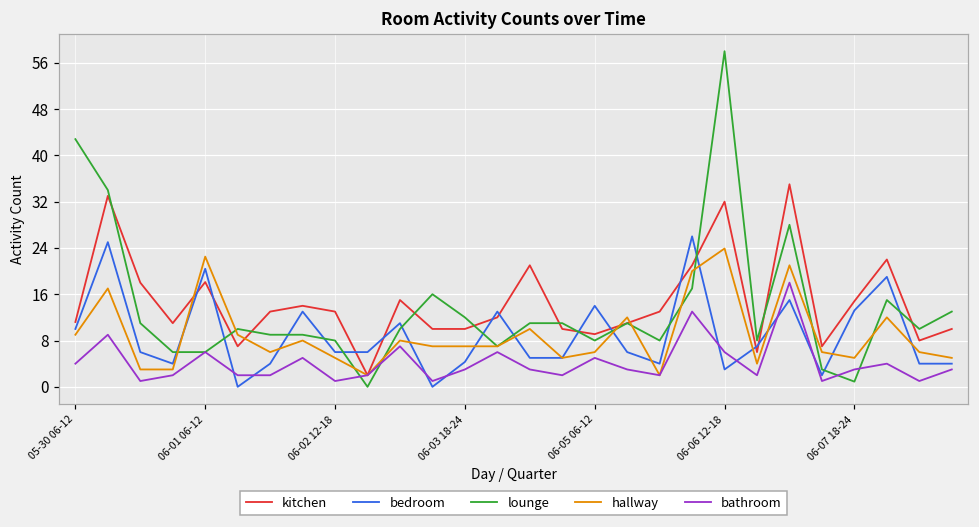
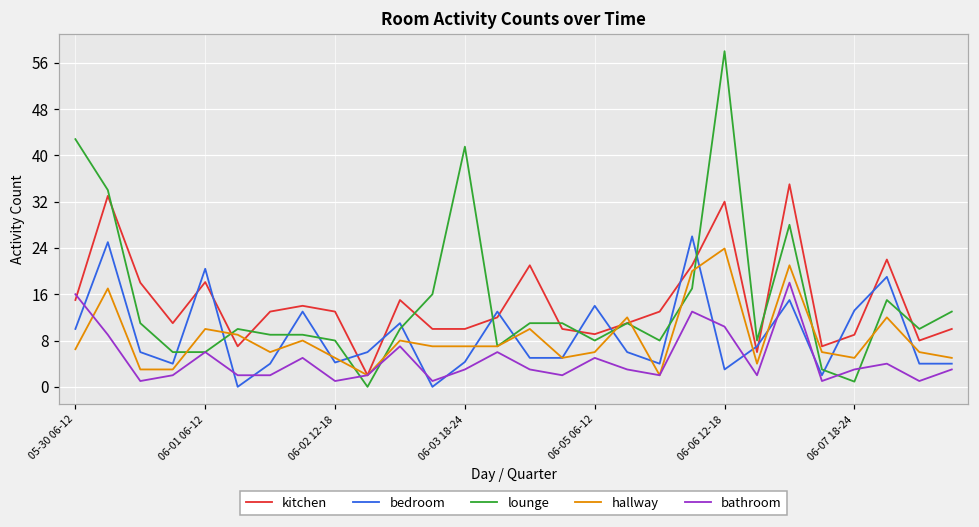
kitchen, 05-30 06-12: 11 -> 15
hallway, 05-30 06-12: 9 -> 7
bathroom, 05-30 06-12: 4 -> 16
hallway, 06-01 06-12: 23 -> 10
bedroom, 06-02 12-18: 6 -> 4
lounge, 06-03 18-24: 12 -> 42
bathroom, 06-06 12-18: 6 -> 10
kitchen, 06-07 18-24: 15 -> 9
